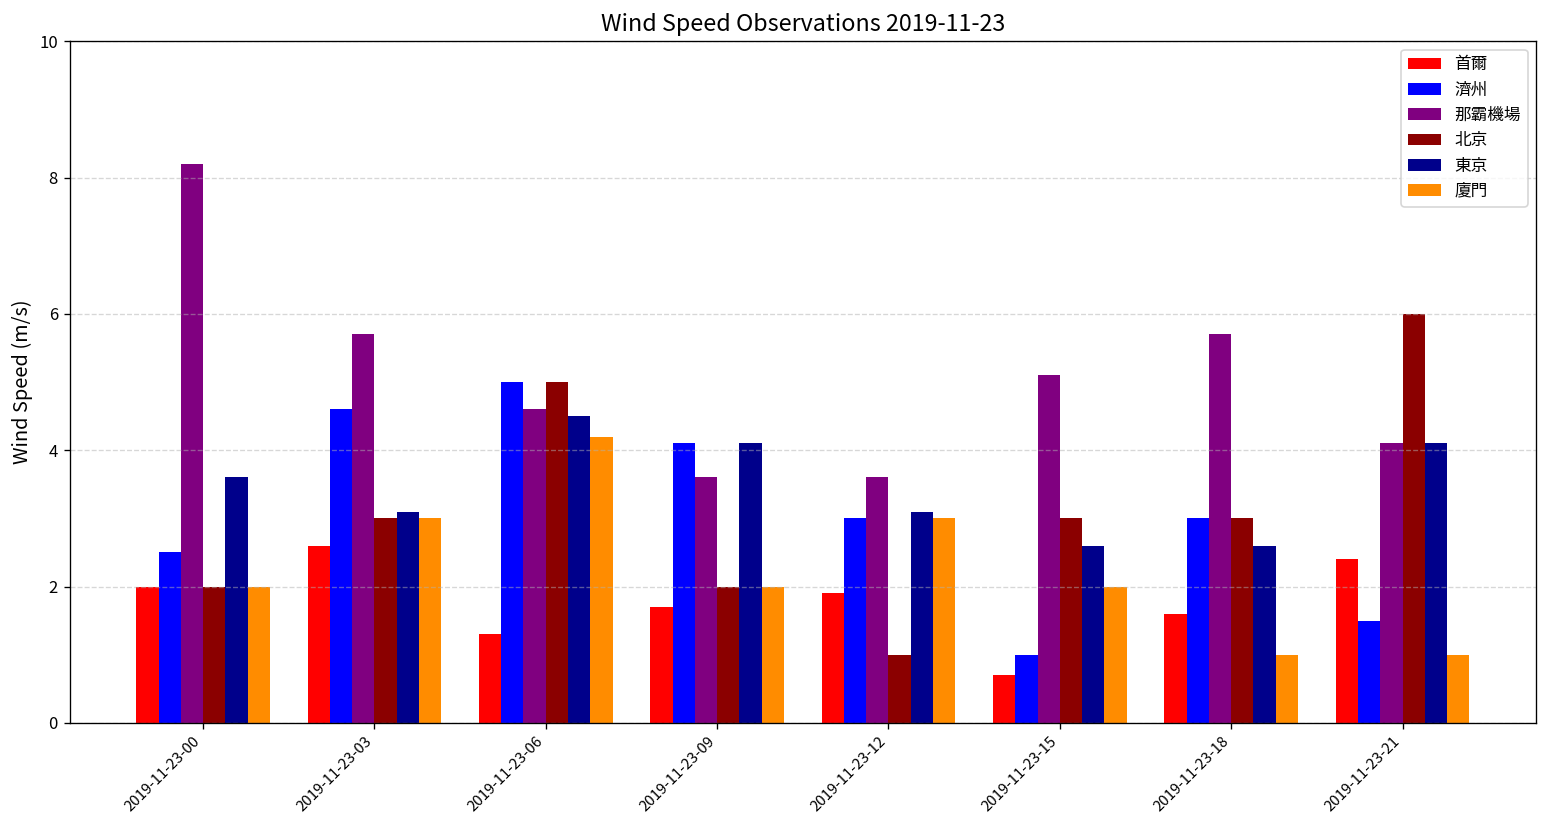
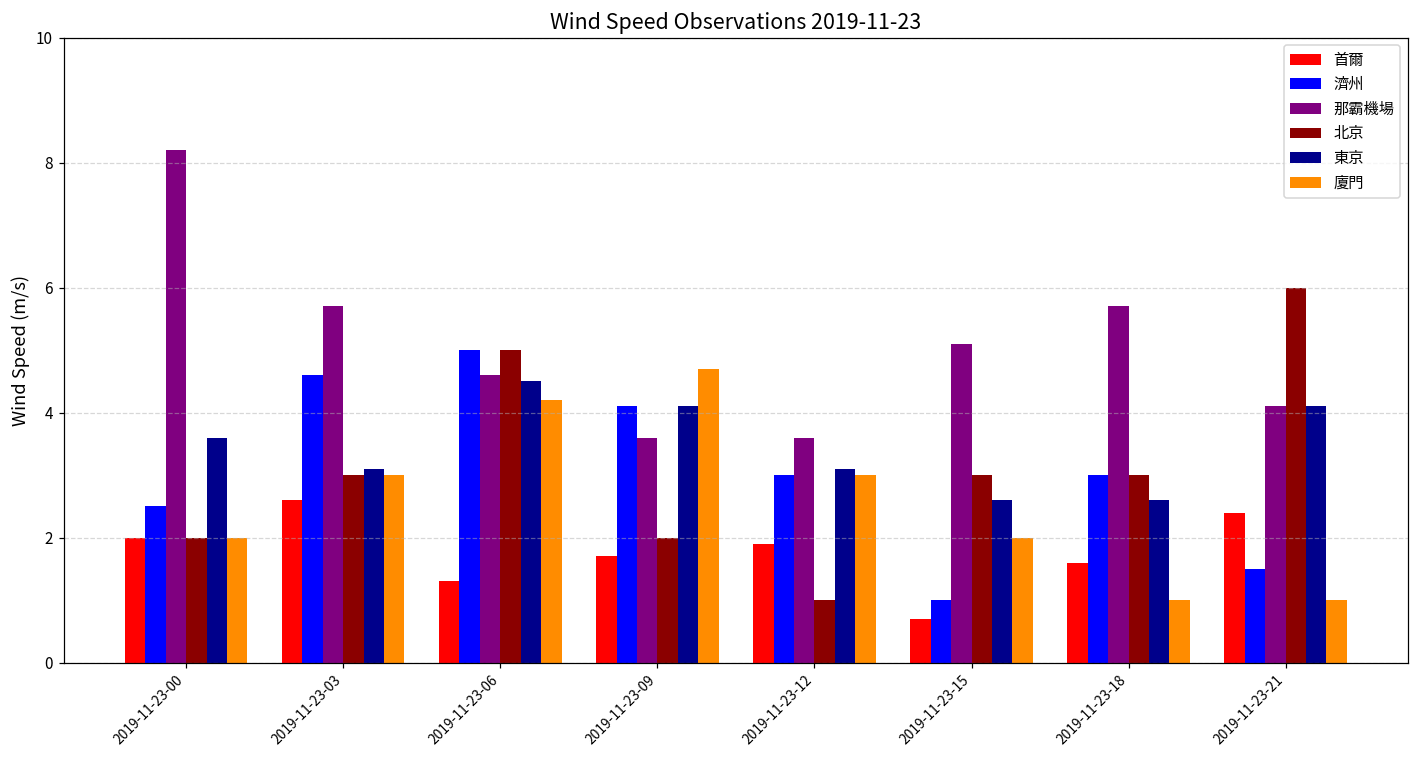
廈門, 2019-11-23-09: 2.0 -> 4.7
